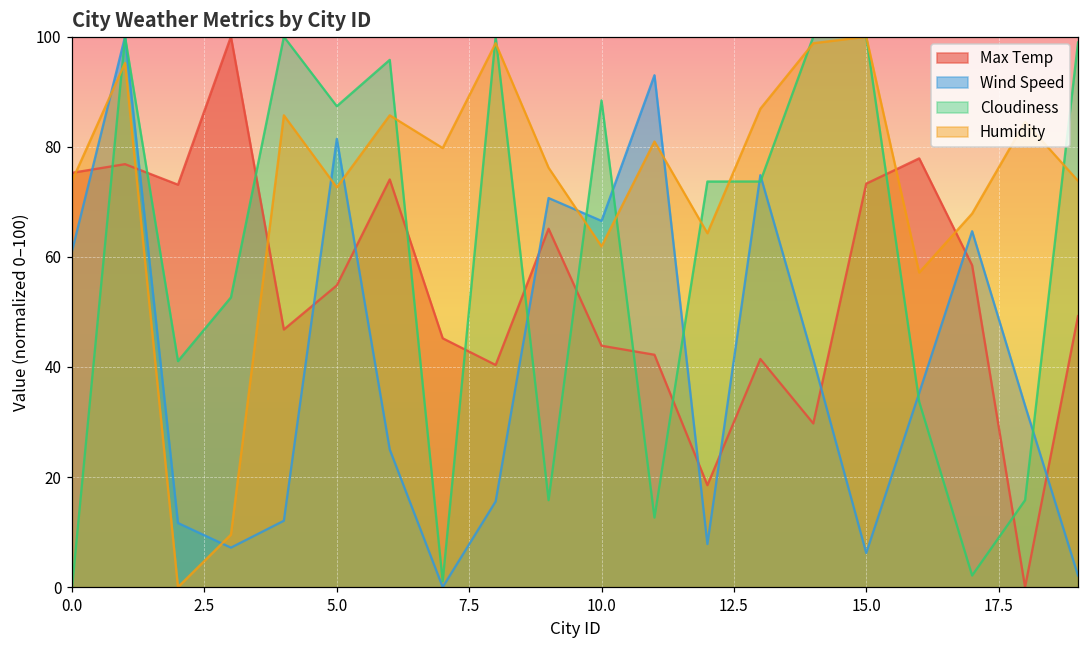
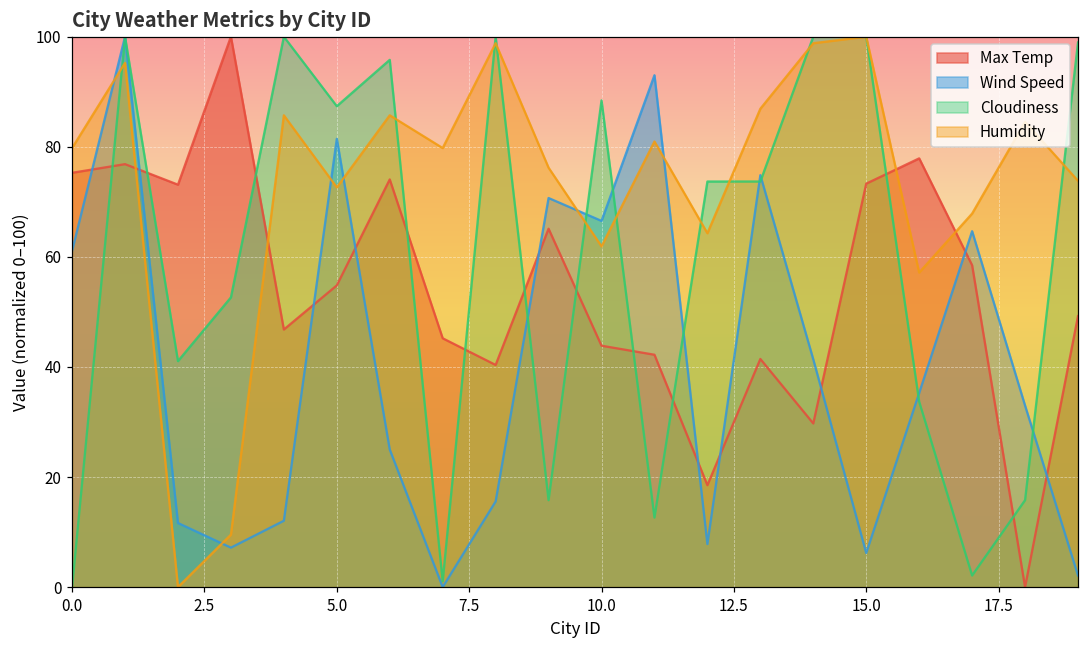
Humidity, 0.0: 74 -> 80
